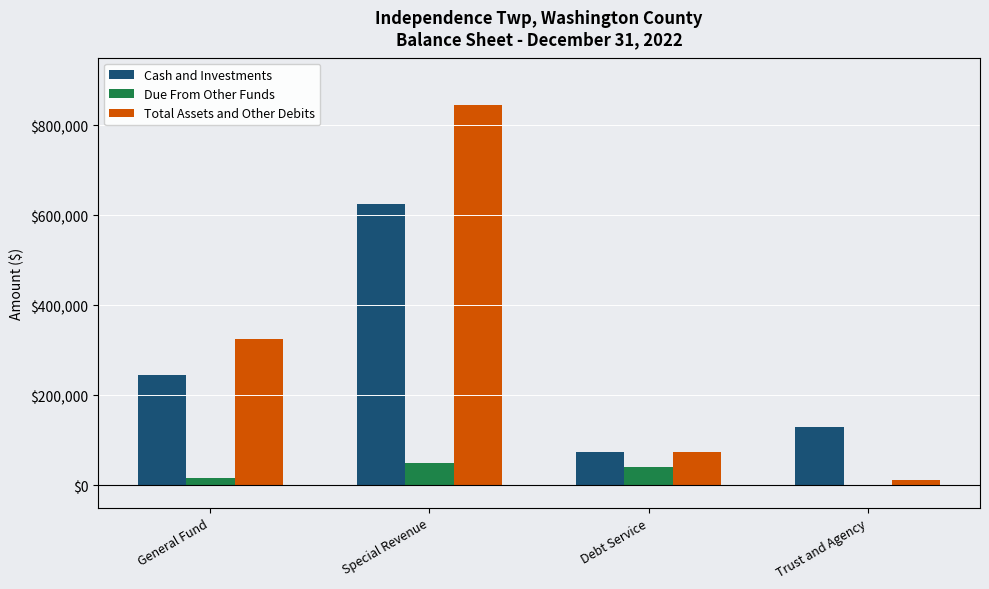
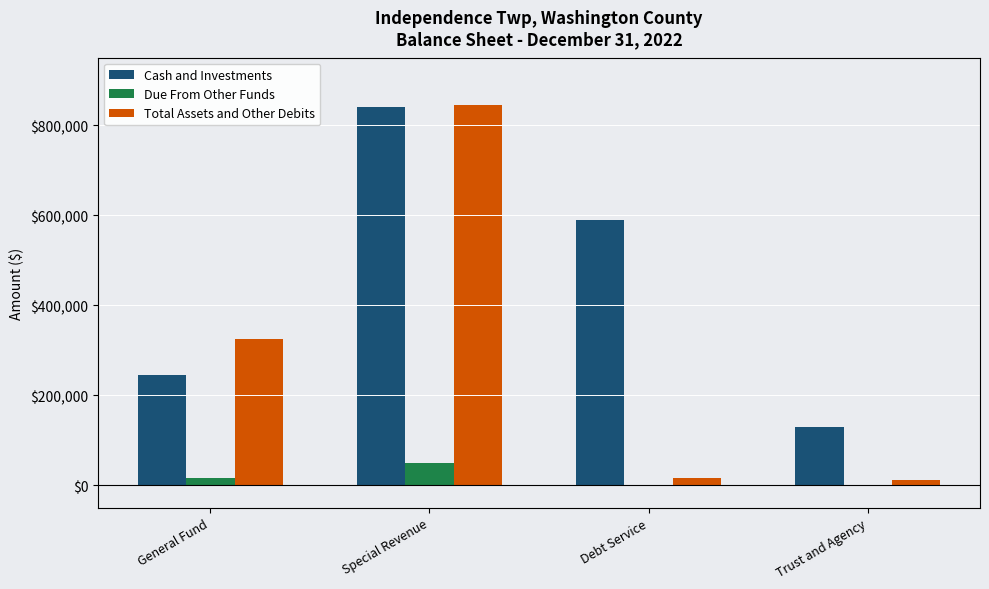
Cash and Investments, Special Revenue: $630,000 -> $840,000
Cash and Investments, Debt Service: $70,000 -> $590,000
Due From Other Funds, Debt Service: $40,000 -> $0
Total Assets and Other Debits, Debt Service: $70,000 -> $20,000
